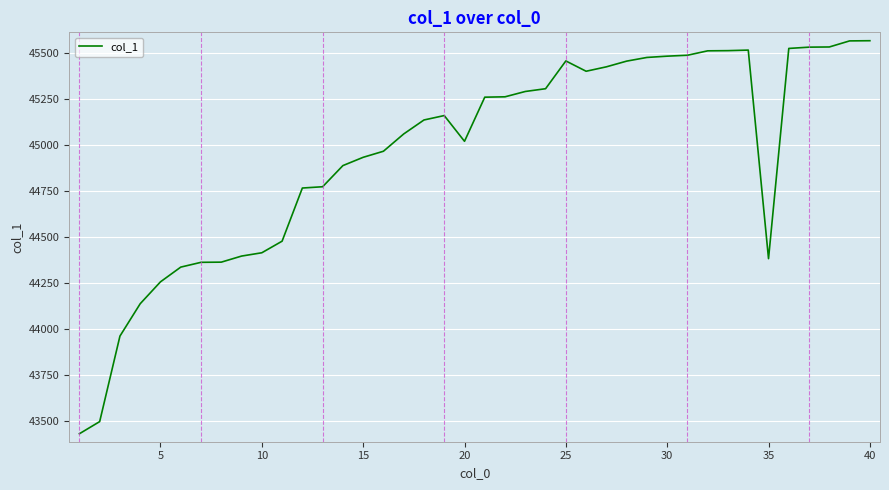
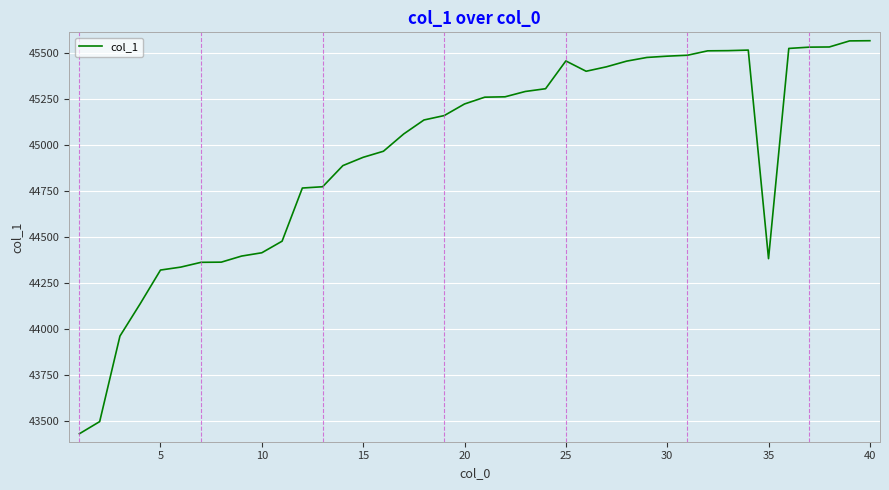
5: 44260 -> 44320
20: 45020 -> 45230
